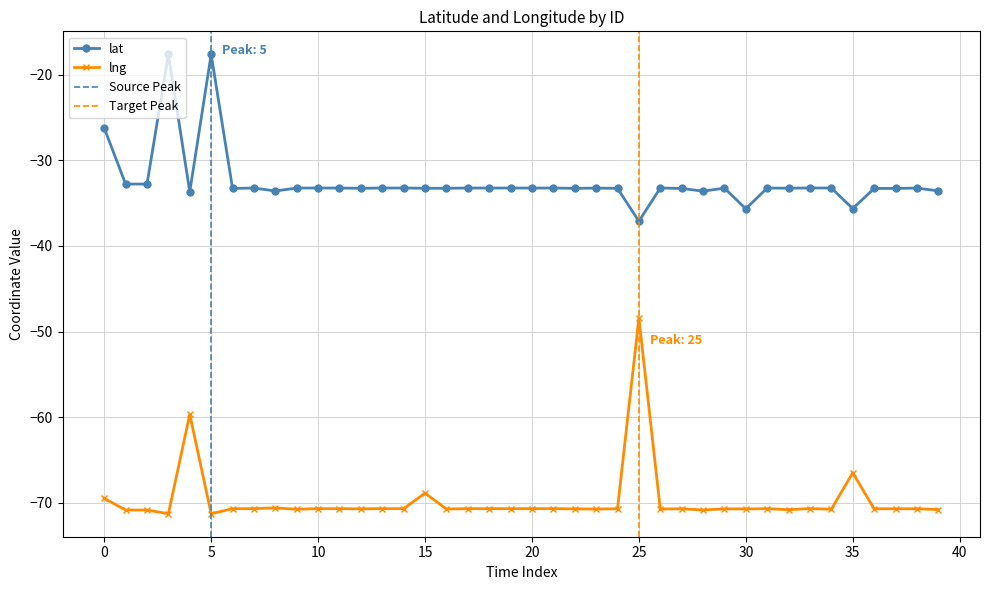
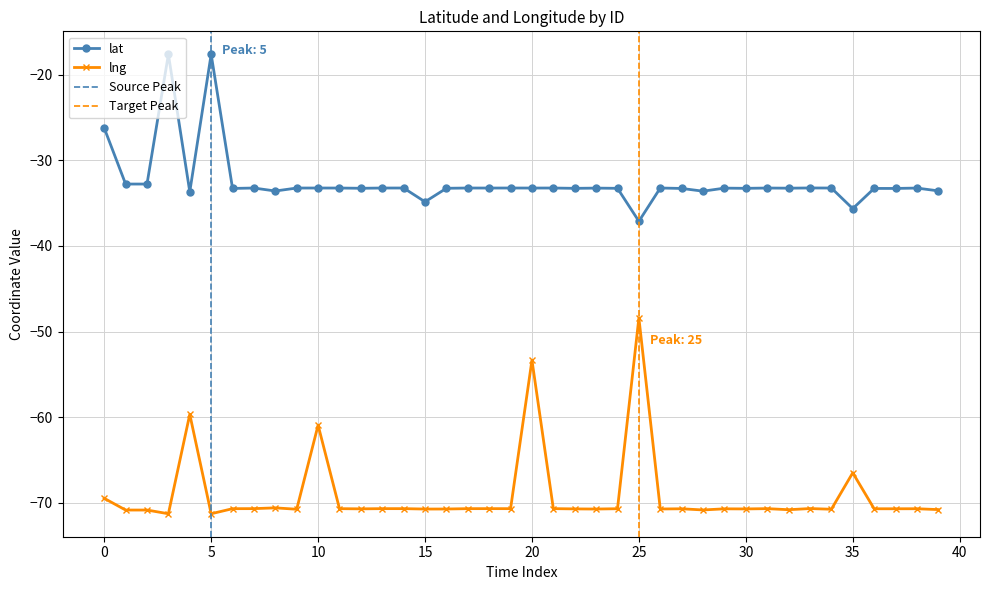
lng, 10: -71 -> -61
lat, 15: -33 -> -35
lng, 15: -69 -> -71
lng, 20: -71 -> -53
lat, 30: -36 -> -33
